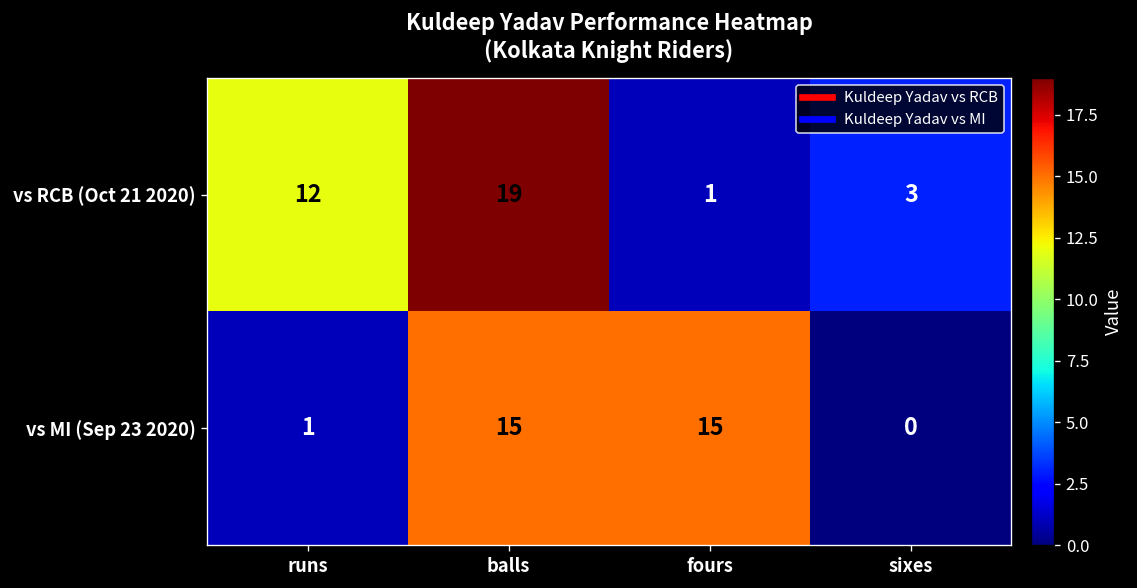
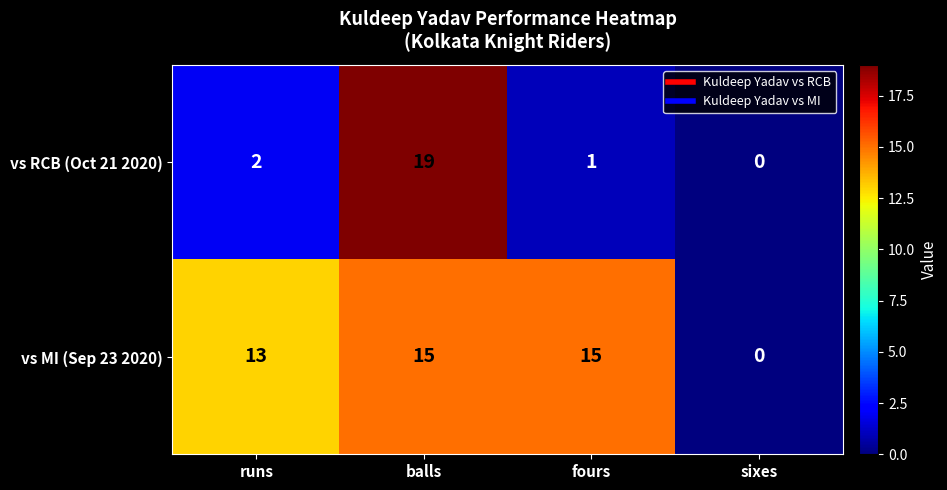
vs RCB (Oct 21 2020), runs: 12 -> 2
vs RCB (Oct 21 2020), sixes: 3 -> 0
vs MI (Sep 23 2020), runs: 1 -> 13
